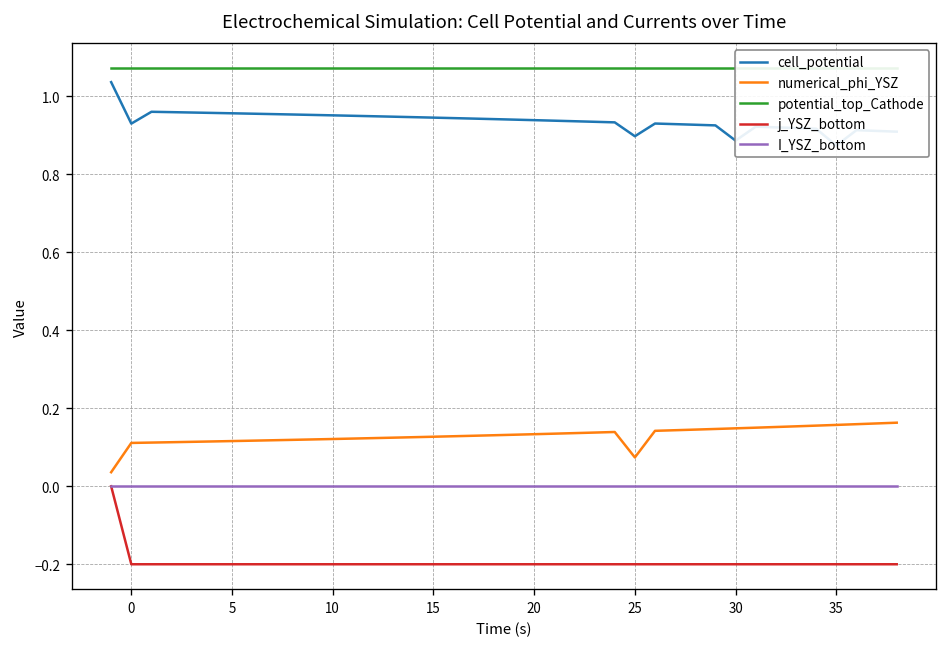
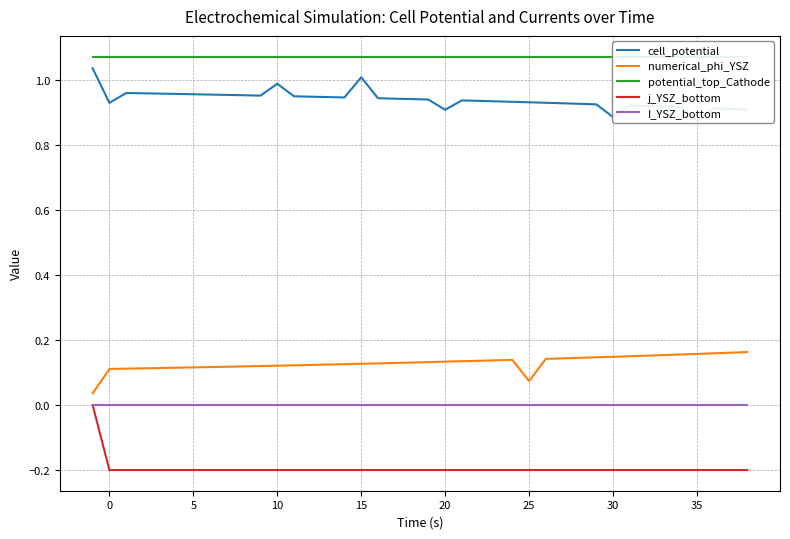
cell_potential, 10: 0.95 -> 0.99
cell_potential, 15: 0.95 -> 1.01
cell_potential, 20: 0.94 -> 0.91
cell_potential, 25: 0.90 -> 0.93
